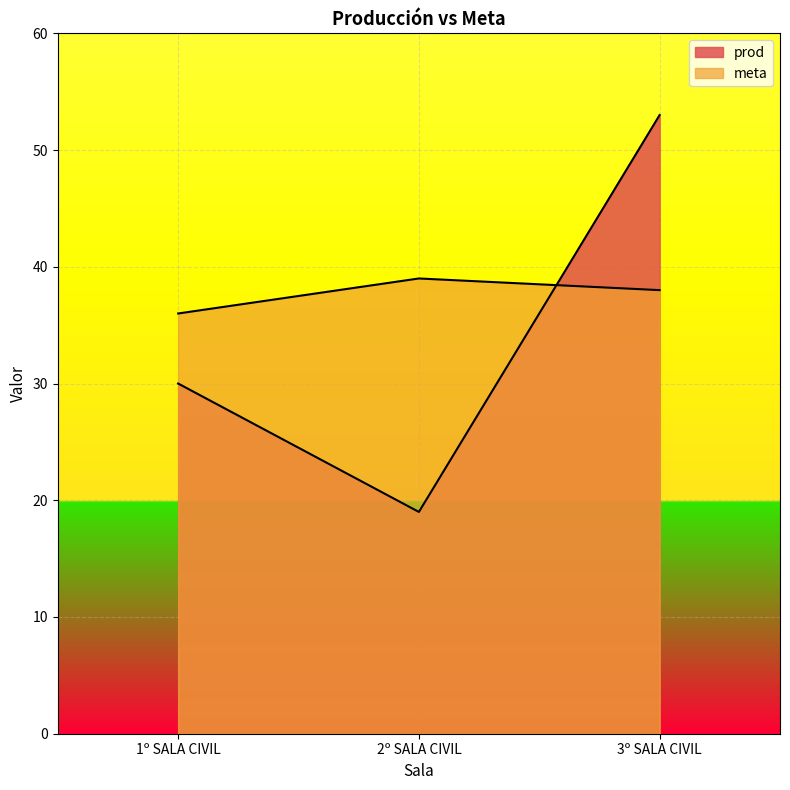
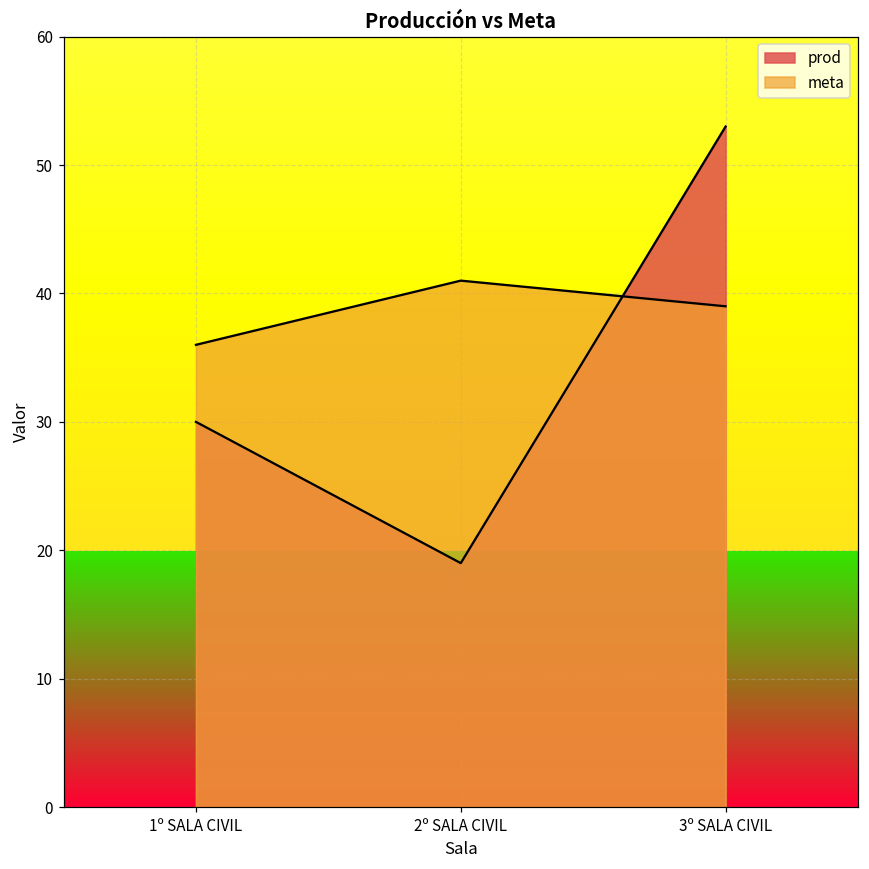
meta, 2º SALA CIVIL: 39 -> 41
meta, 3º SALA CIVIL: 38 -> 39
